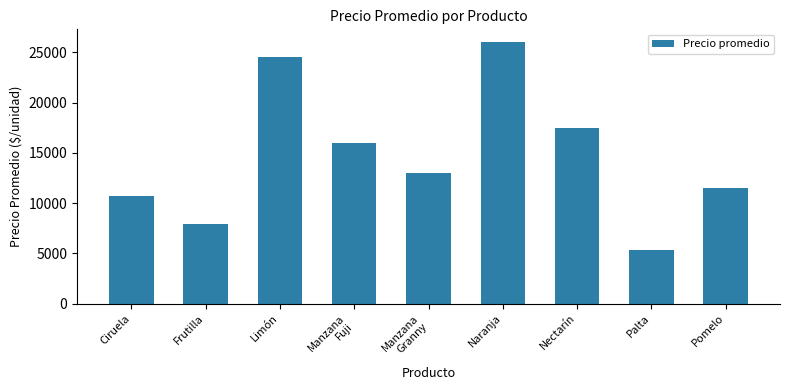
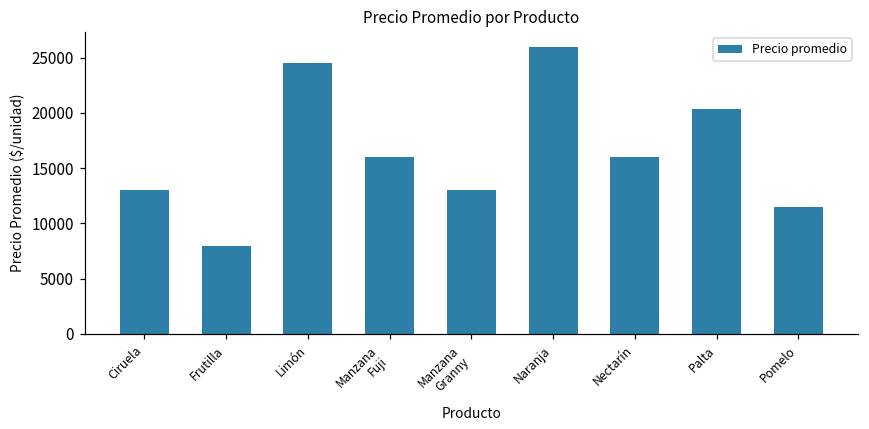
Ciruela: 10700 -> 13000
Nectarín: 17500 -> 16000
Palta: 5300 -> 20300
